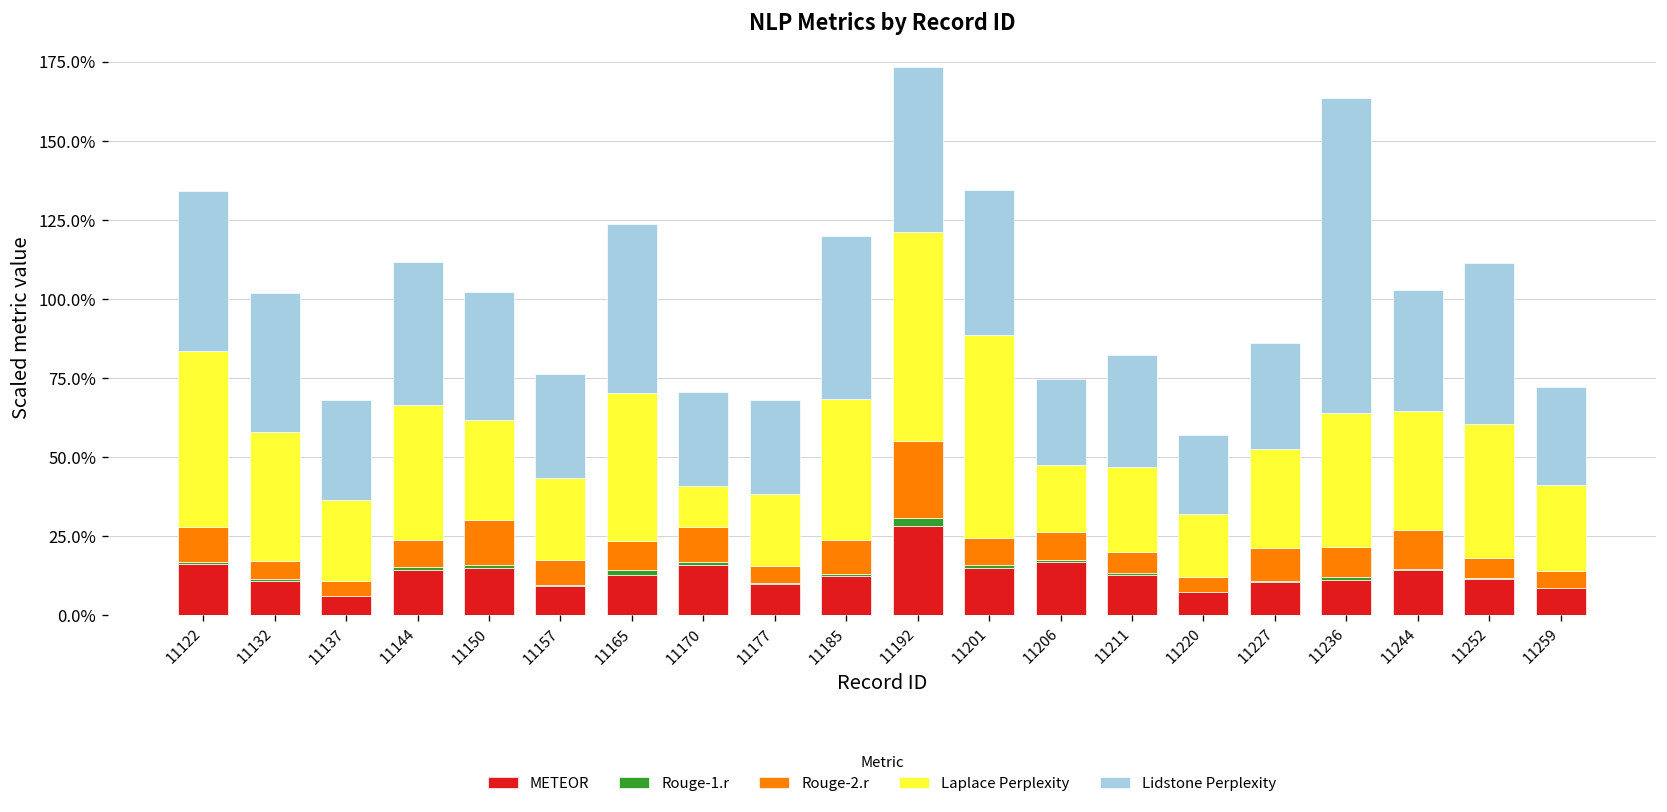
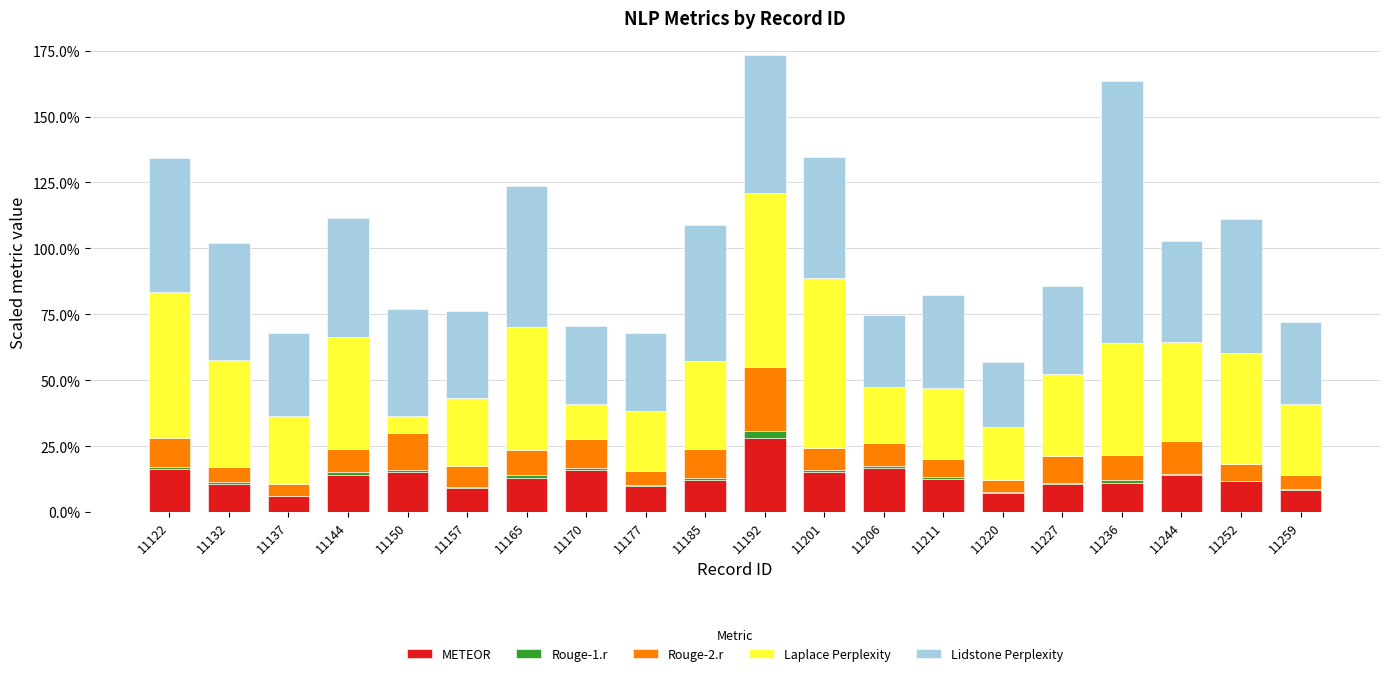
Laplace Perplexity, 11150: 31% -> 6%
Laplace Perplexity, 11185: 45% -> 34%
